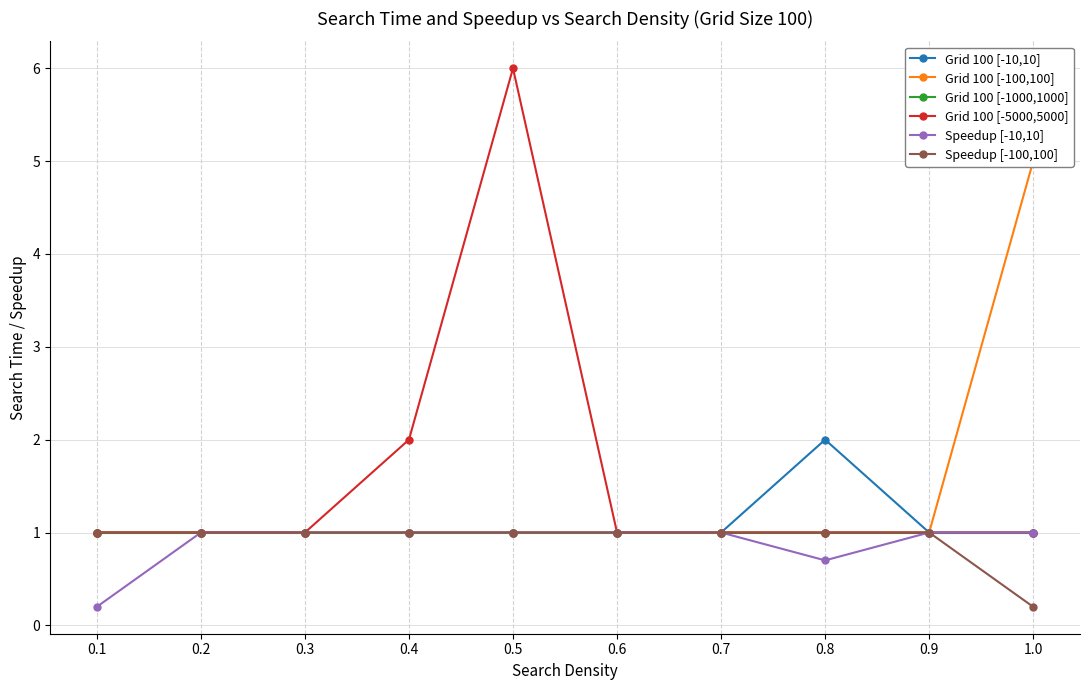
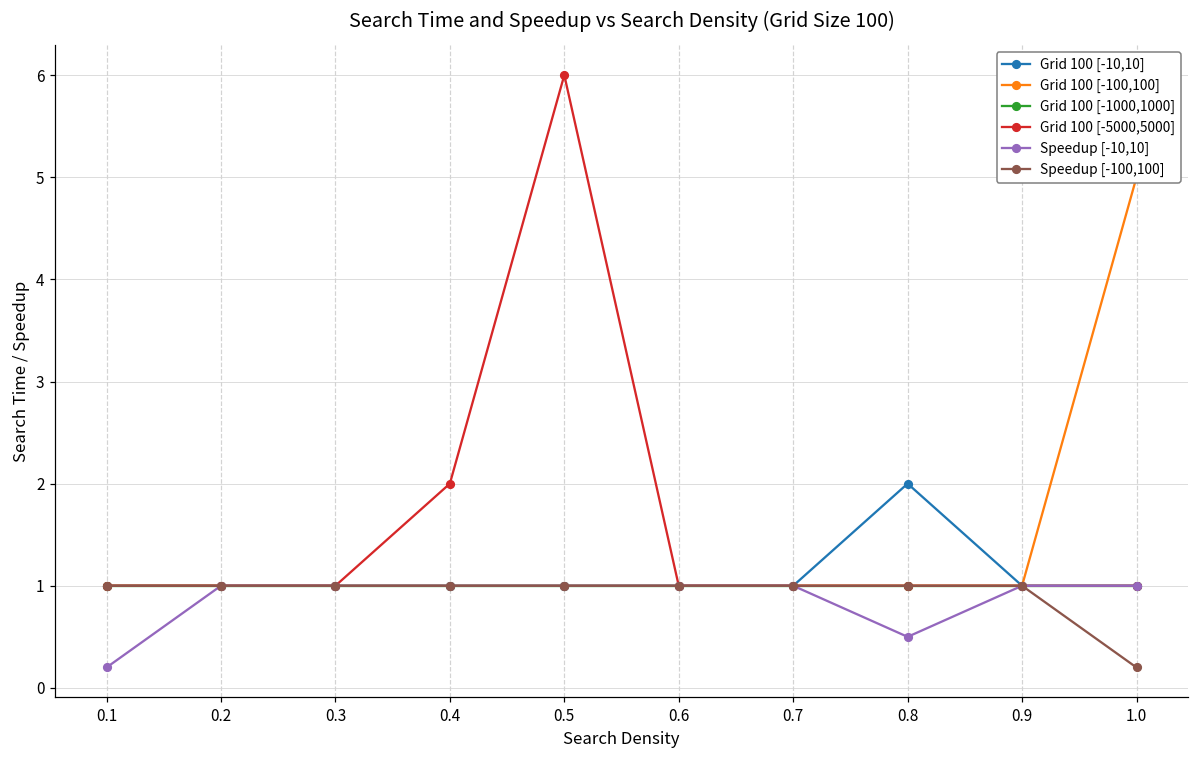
Speedup [-10,10], 0.8: 0.7 -> 0.5
